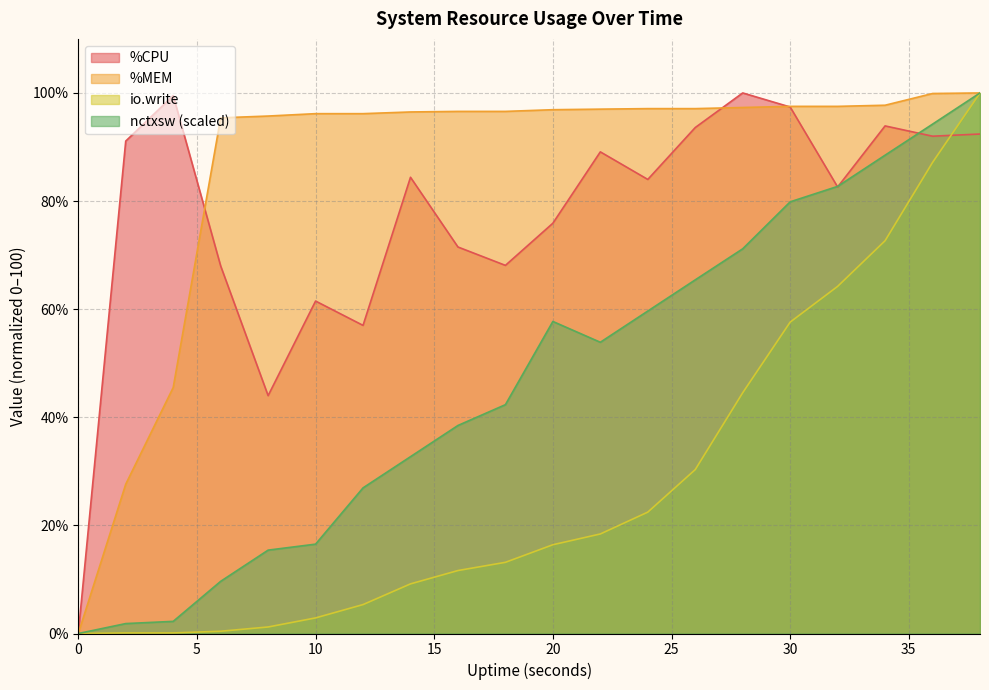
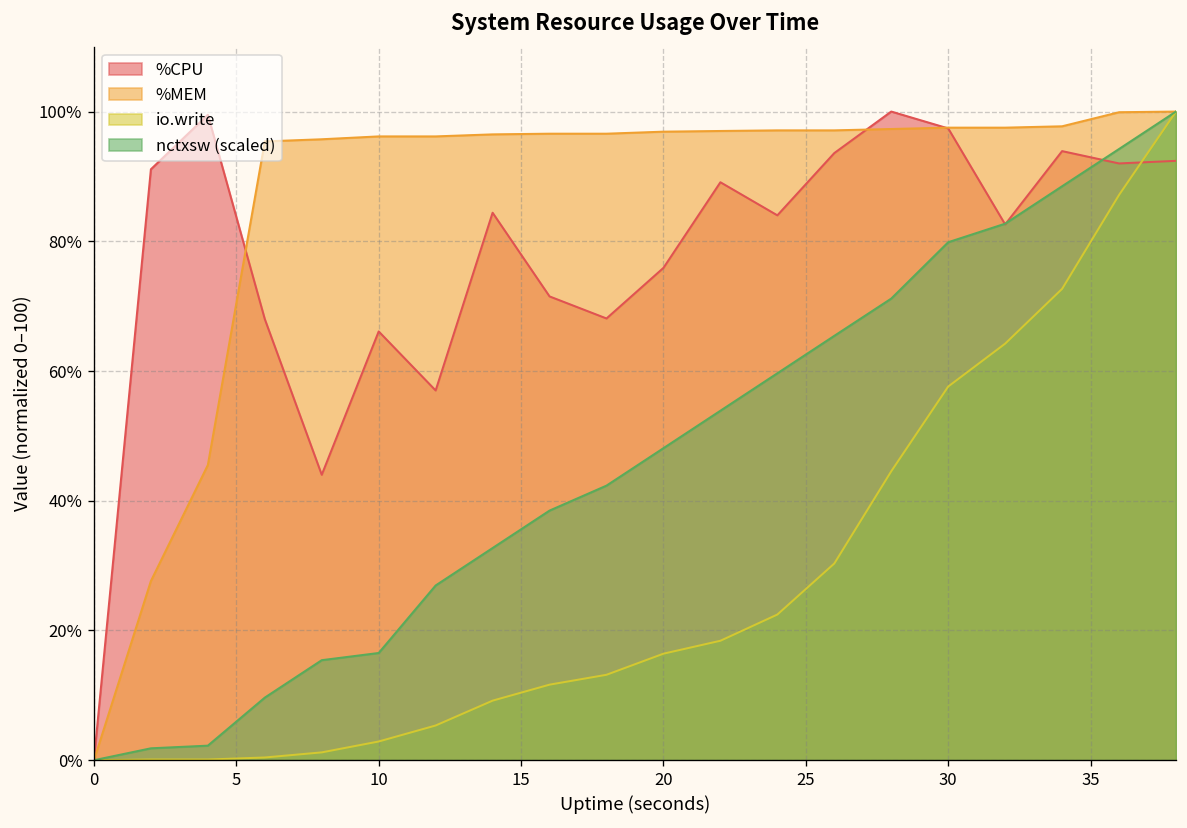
%CPU, 10: 62% -> 66%
nctxsw (scaled), 20: 58% -> 48%
